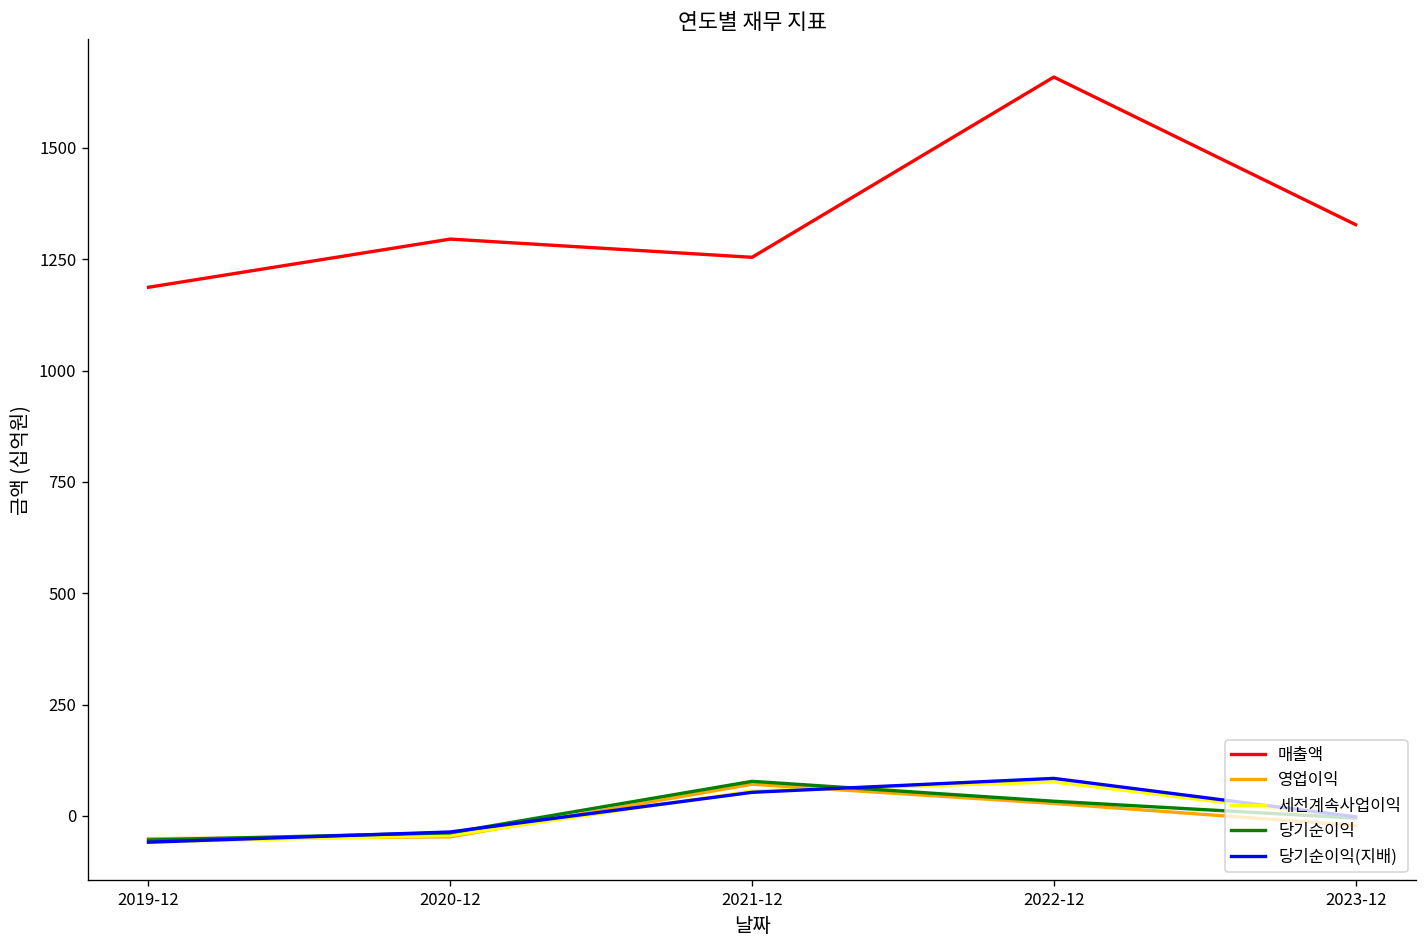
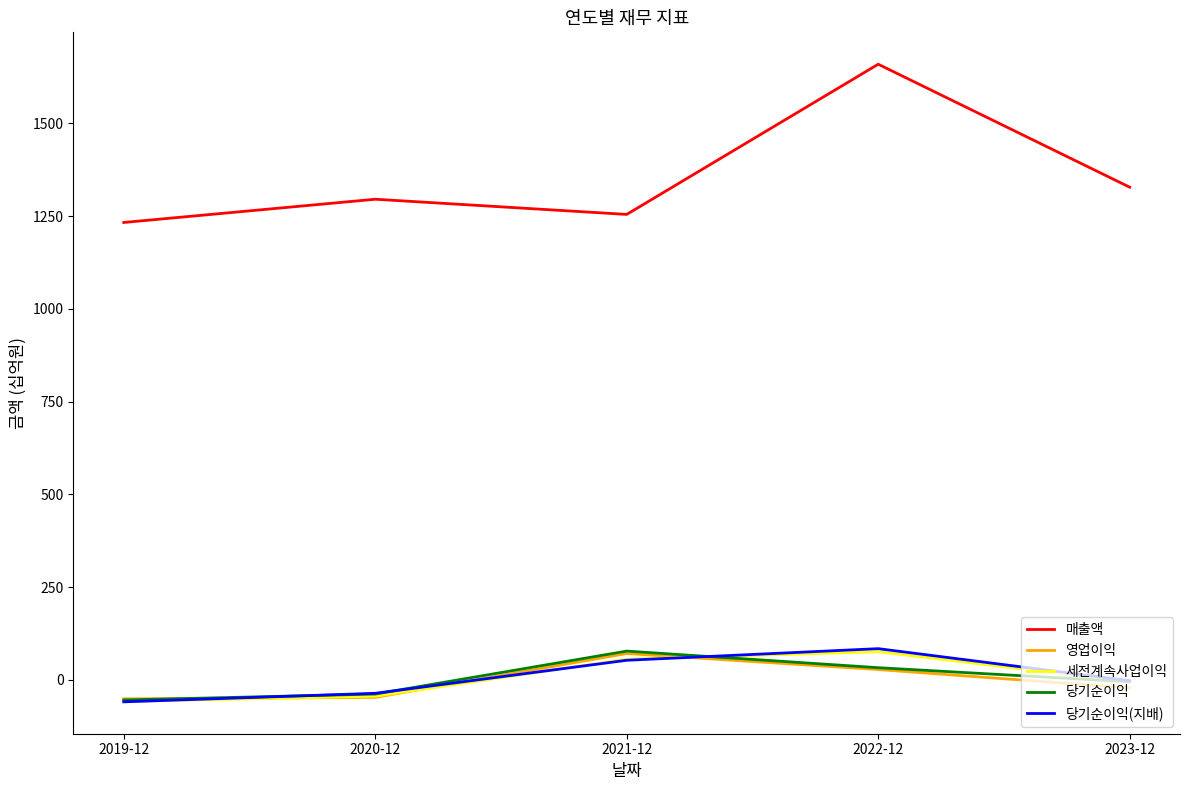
매출액, 2019-12: 1190 -> 1230
